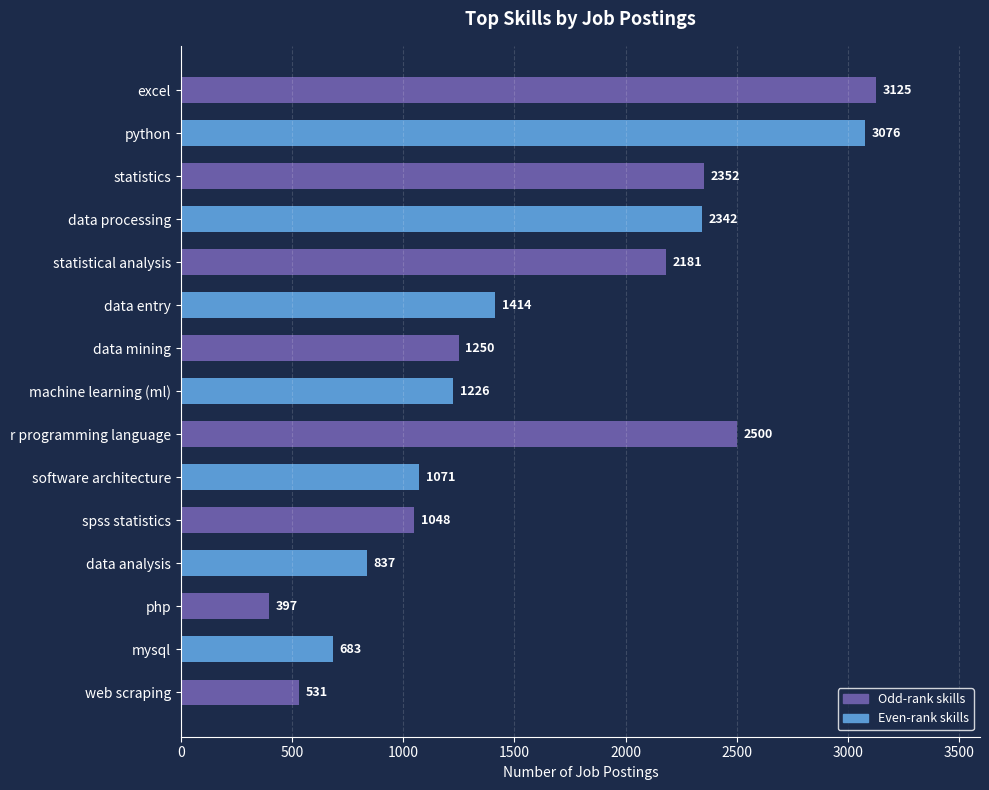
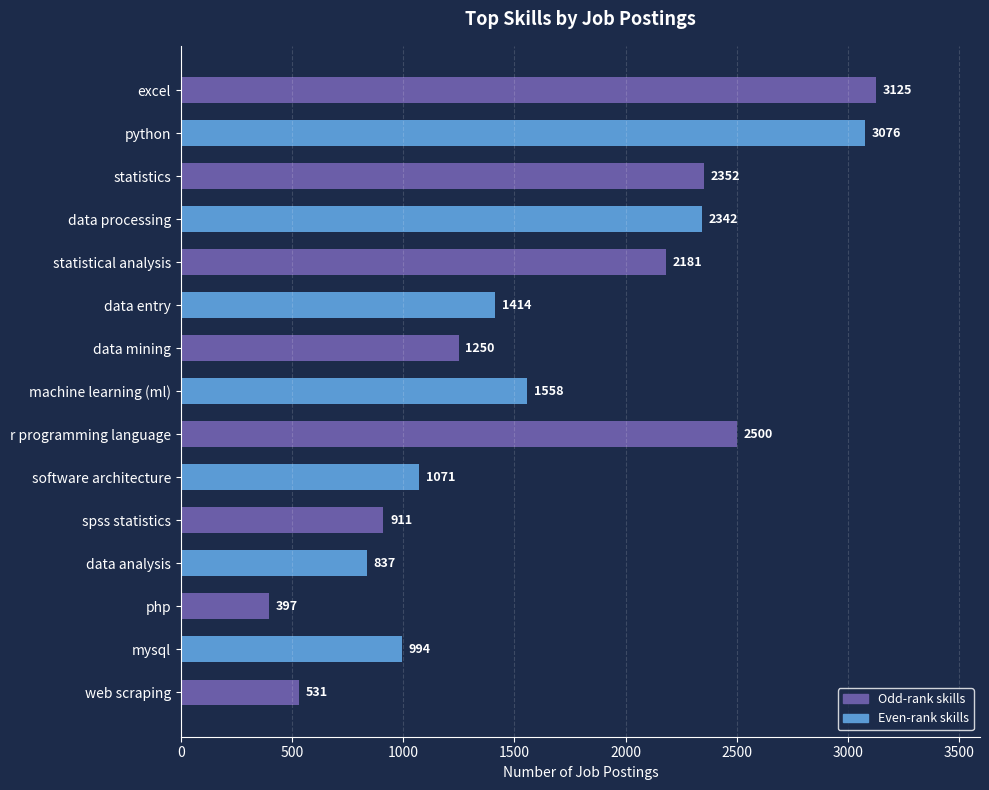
machine learning (ml): 1226 -> 1558
spss statistics: 1048 -> 911
mysql: 683 -> 994
